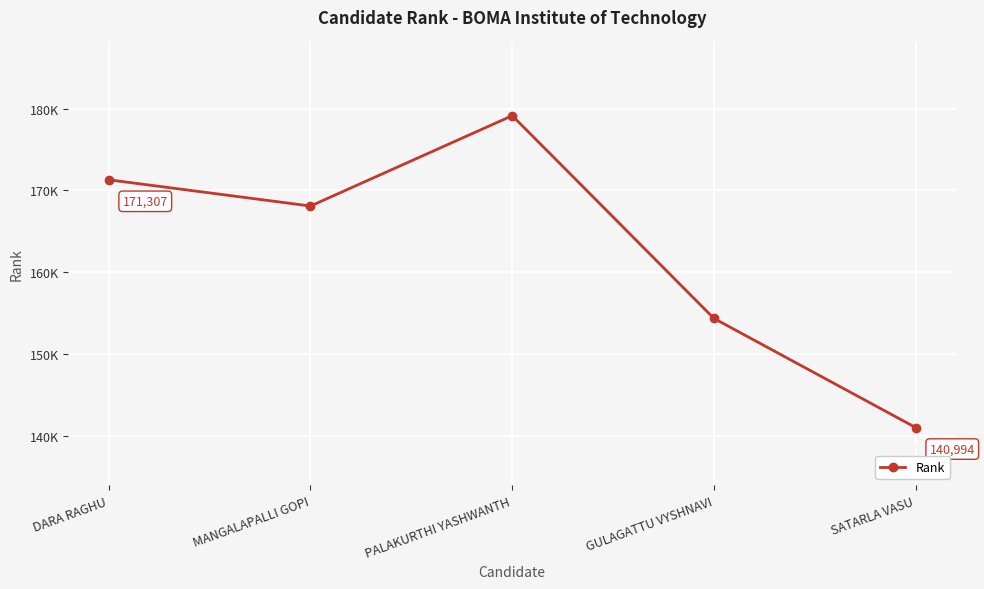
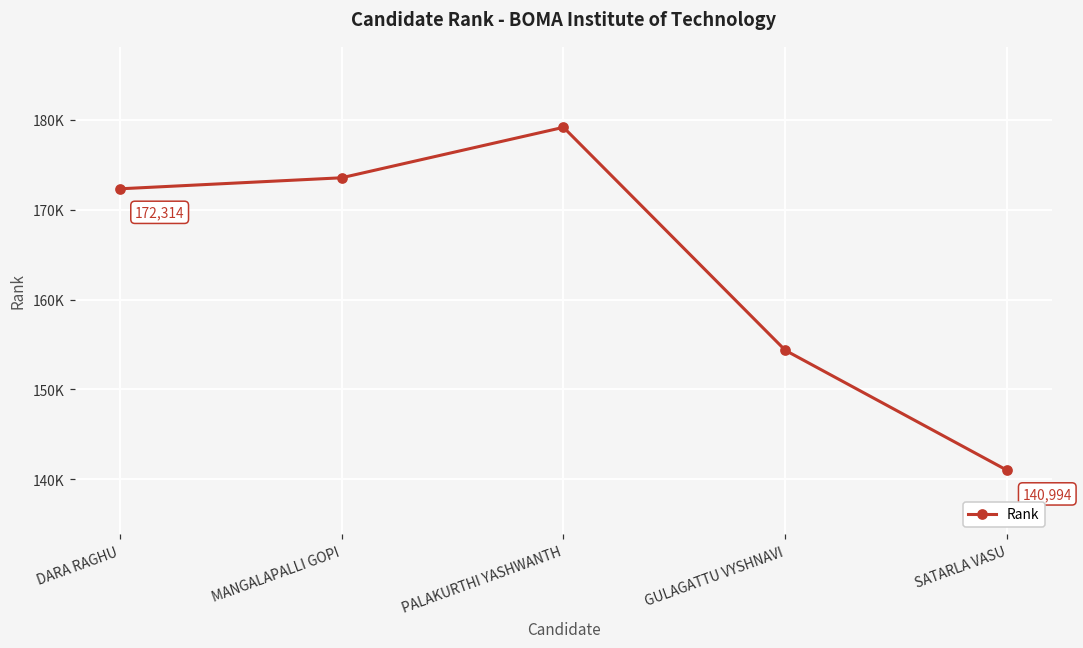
DARA RAGHU: 171,307 -> 172,314
MANGALAPALLI GOPI: 168000 -> 174000
